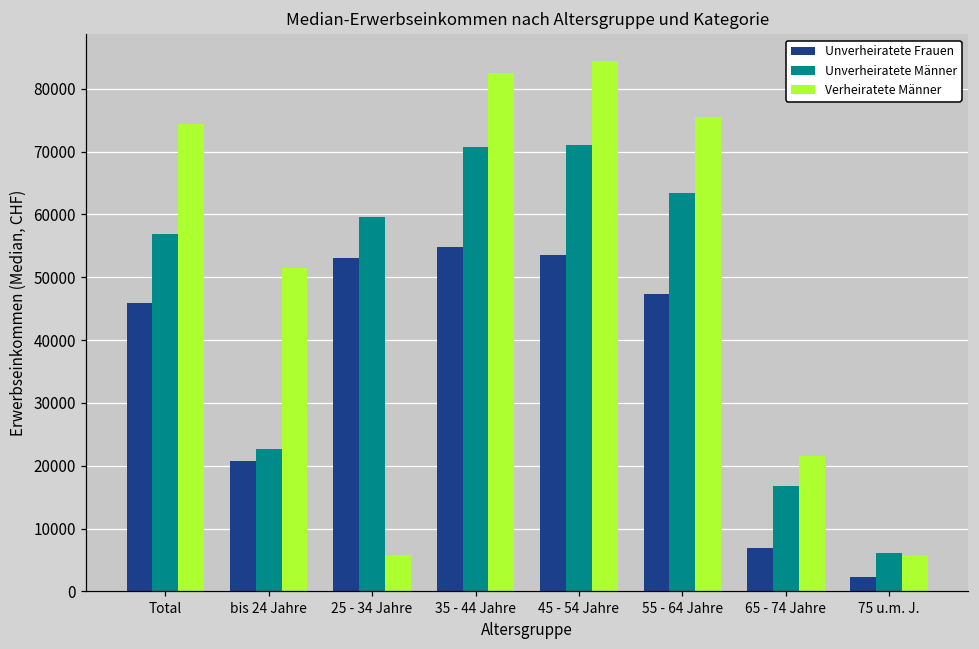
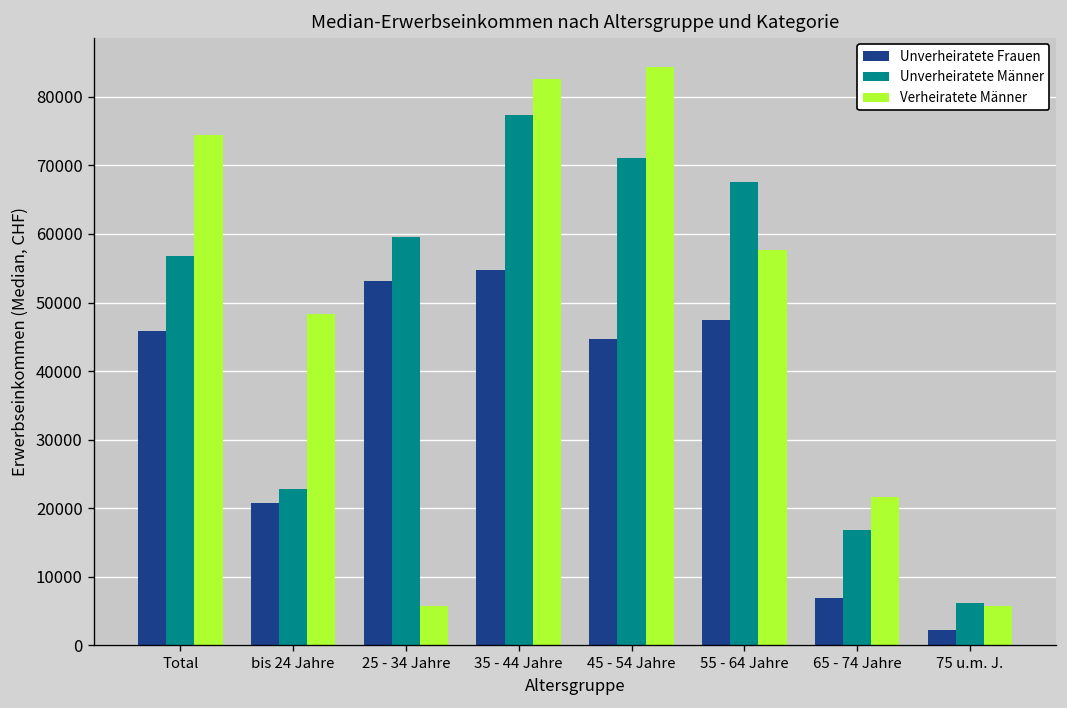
Verheiratete Männer, bis 24 Jahre: 52000 -> 48000
Unverheiratete Männer, 35 - 44 Jahre: 71000 -> 77000
Unverheiratete Frauen, 45 - 54 Jahre: 54000 -> 45000
Unverheiratete Männer, 55 - 64 Jahre: 63000 -> 68000
Verheiratete Männer, 55 - 64 Jahre: 76000 -> 58000
